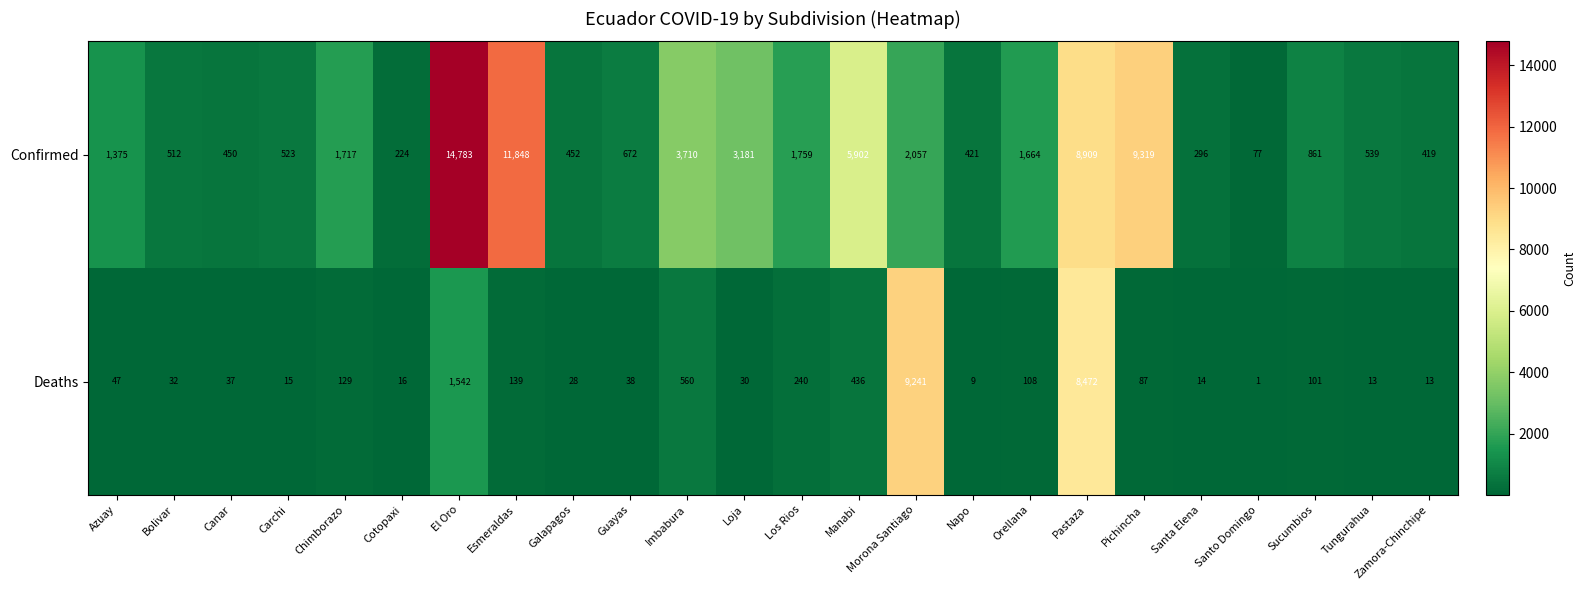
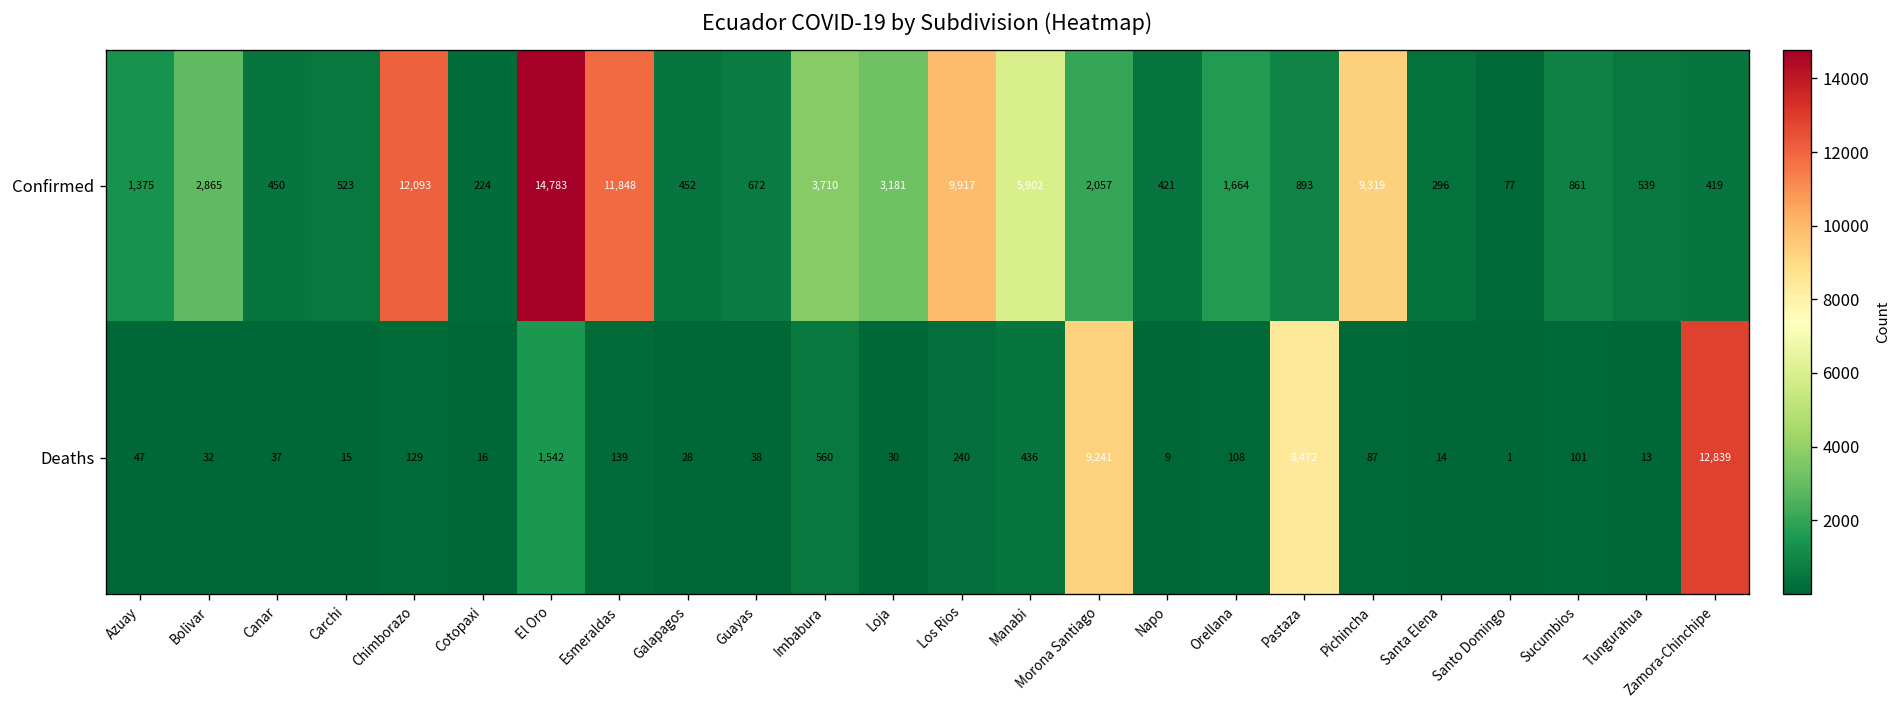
Confirmed, Bolivar: 512 -> 2,865
Confirmed, Chimborazo: 1,717 -> 12,093
Confirmed, Los Rios: 1,759 -> 9,917
Confirmed, Pastaza: 8,909 -> 893
Deaths, Zamora-Chinchipe: 13 -> 12,839
